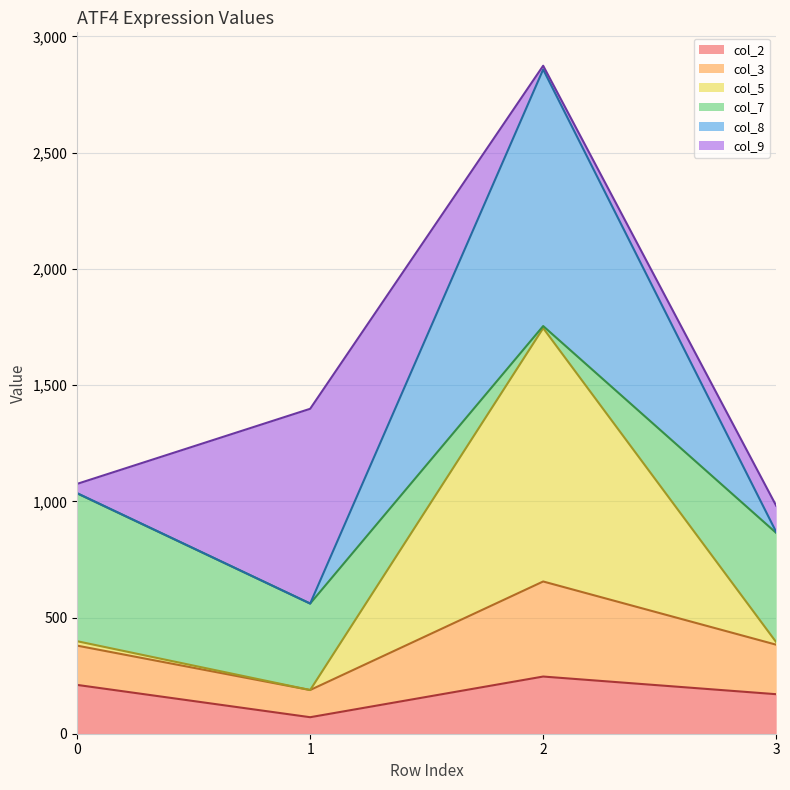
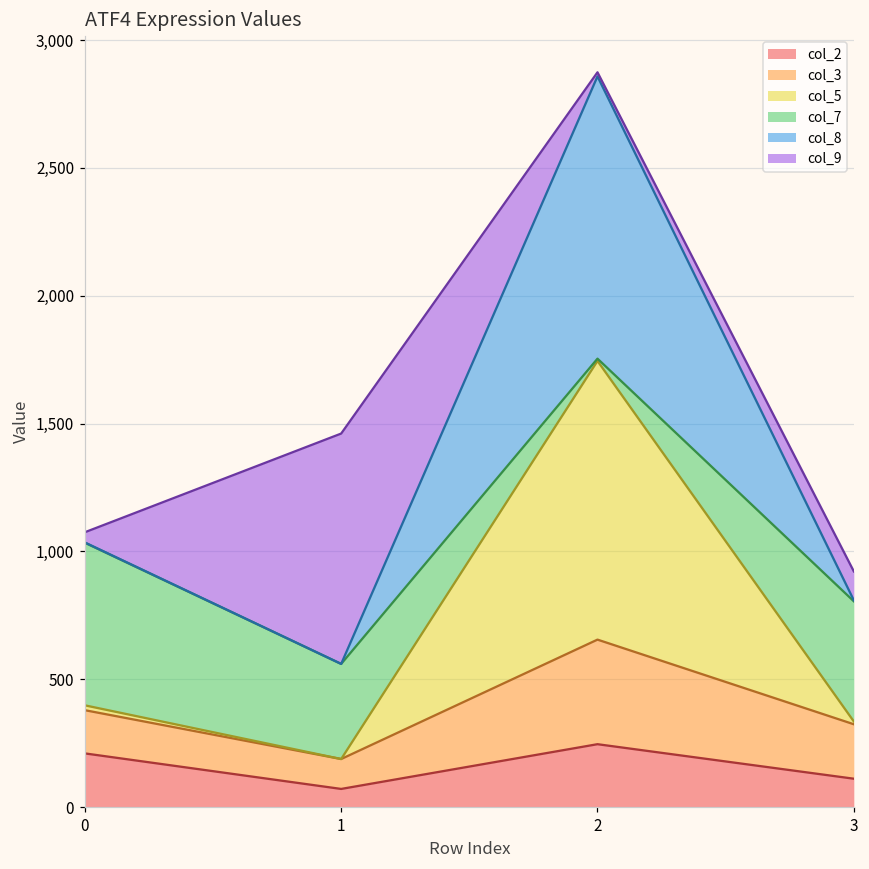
col_9, 1: 840 -> 900
col_2, 3: 170 -> 110
